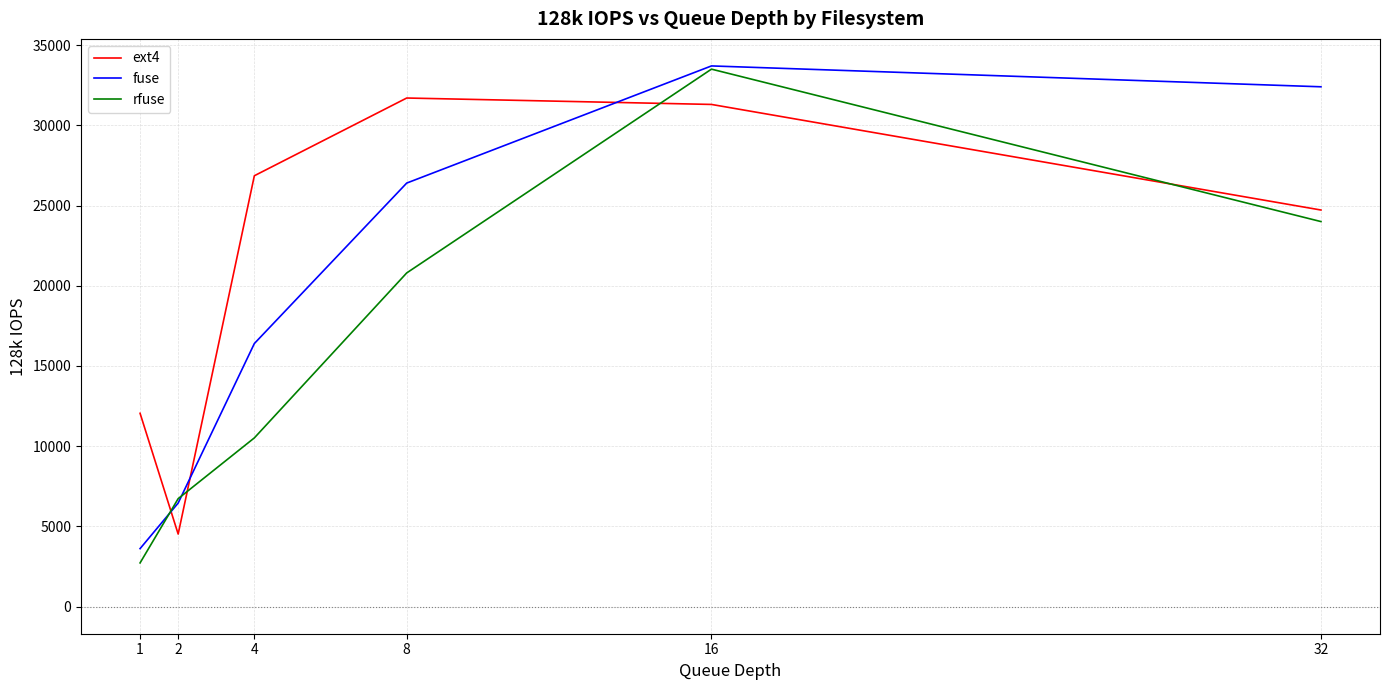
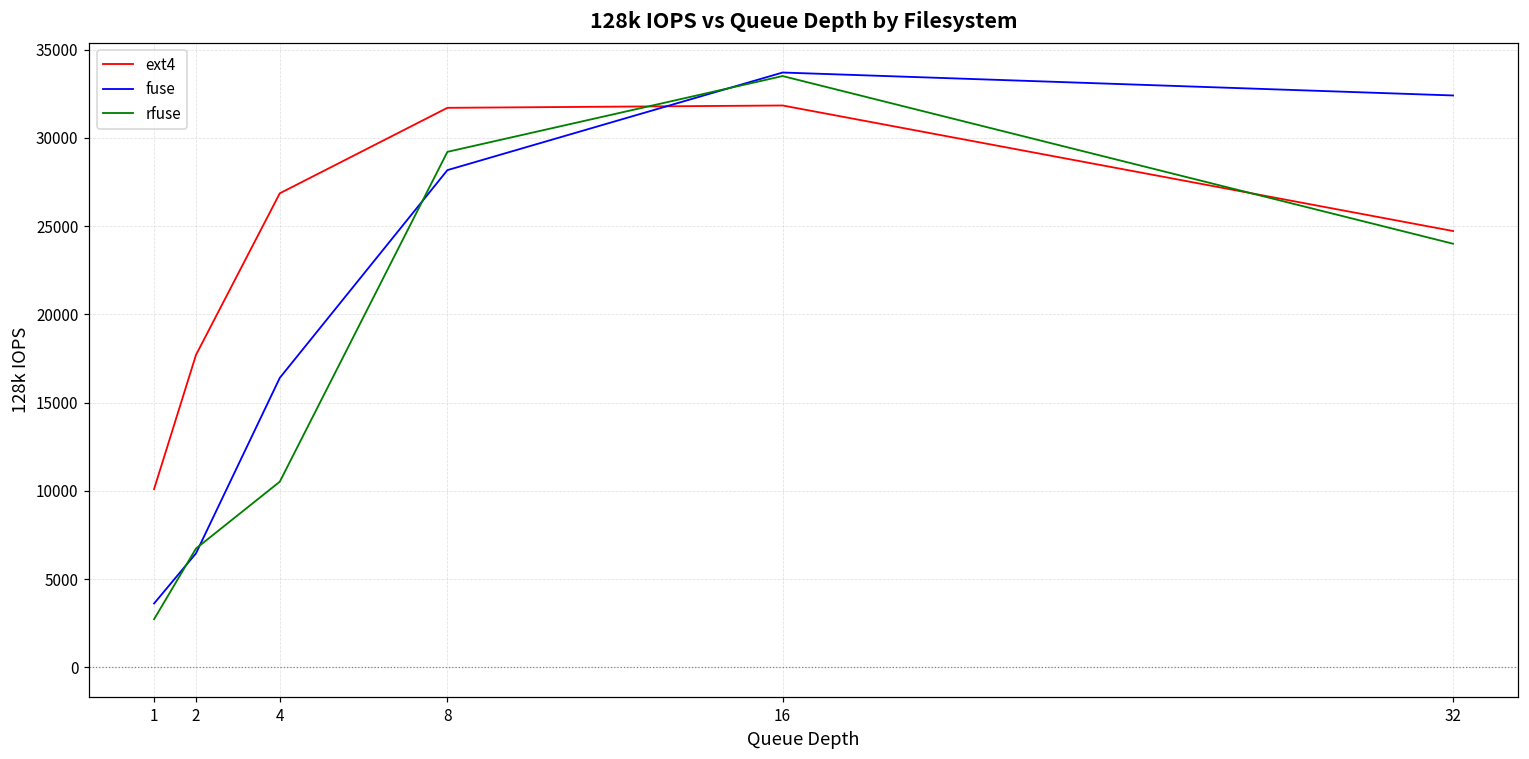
ext4, 1: 12100 -> 10100
ext4, 2: 4500 -> 17700
fuse, 8: 26400 -> 28200
rfuse, 8: 20800 -> 29200
ext4, 16: 31300 -> 31800
